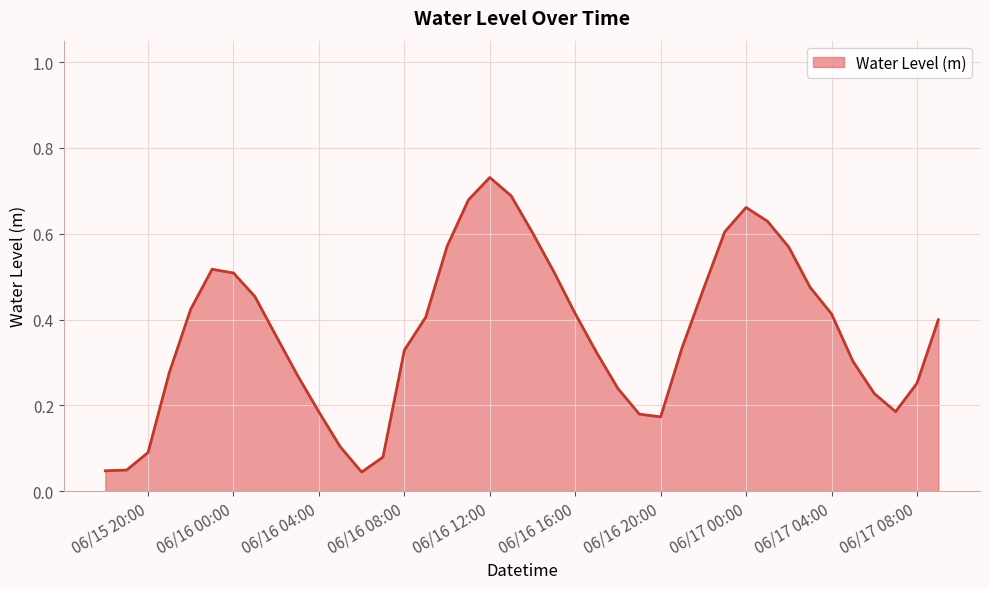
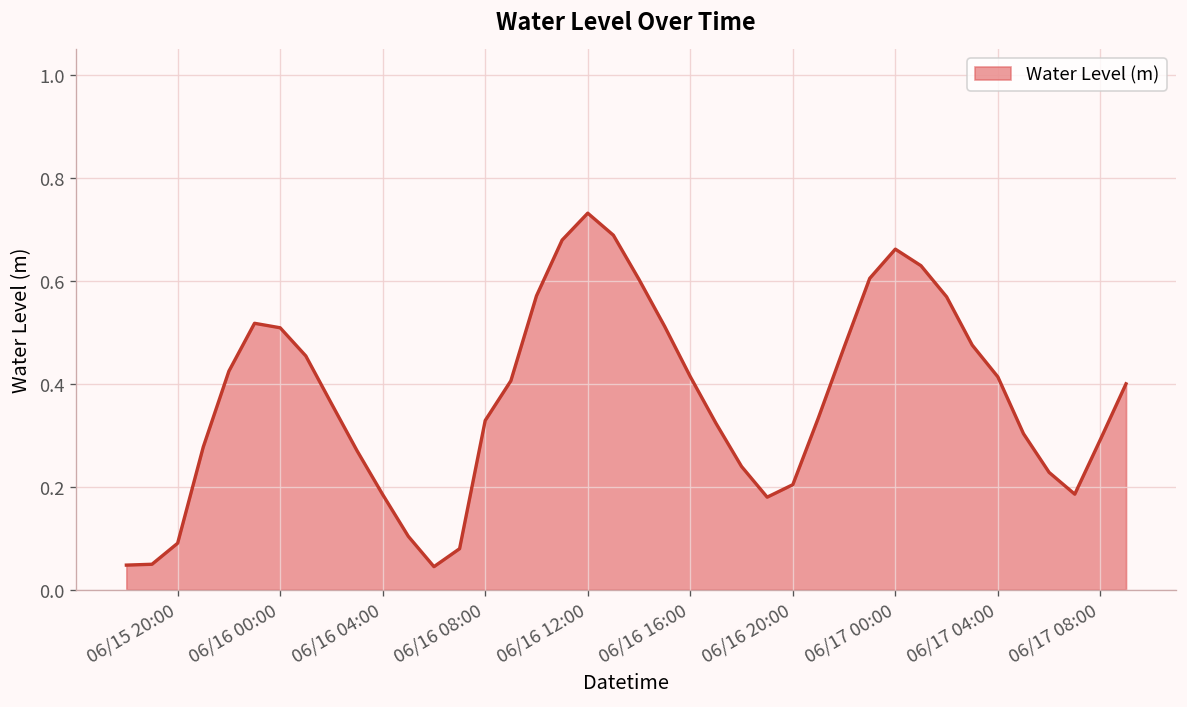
06/16 20:00: 0.17 -> 0.20
06/17 08:00: 0.25 -> 0.29
